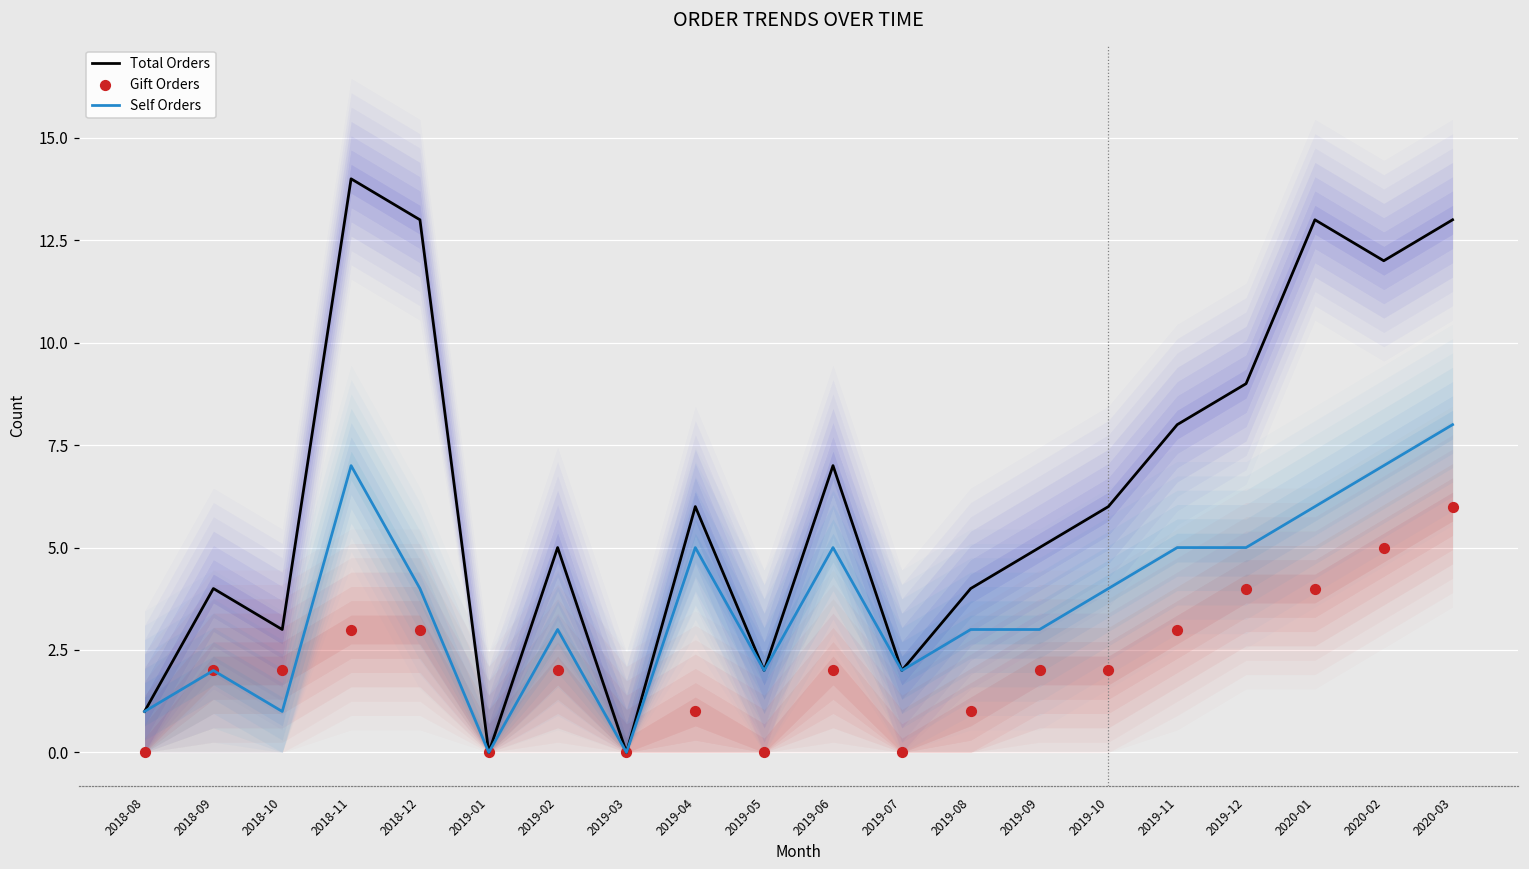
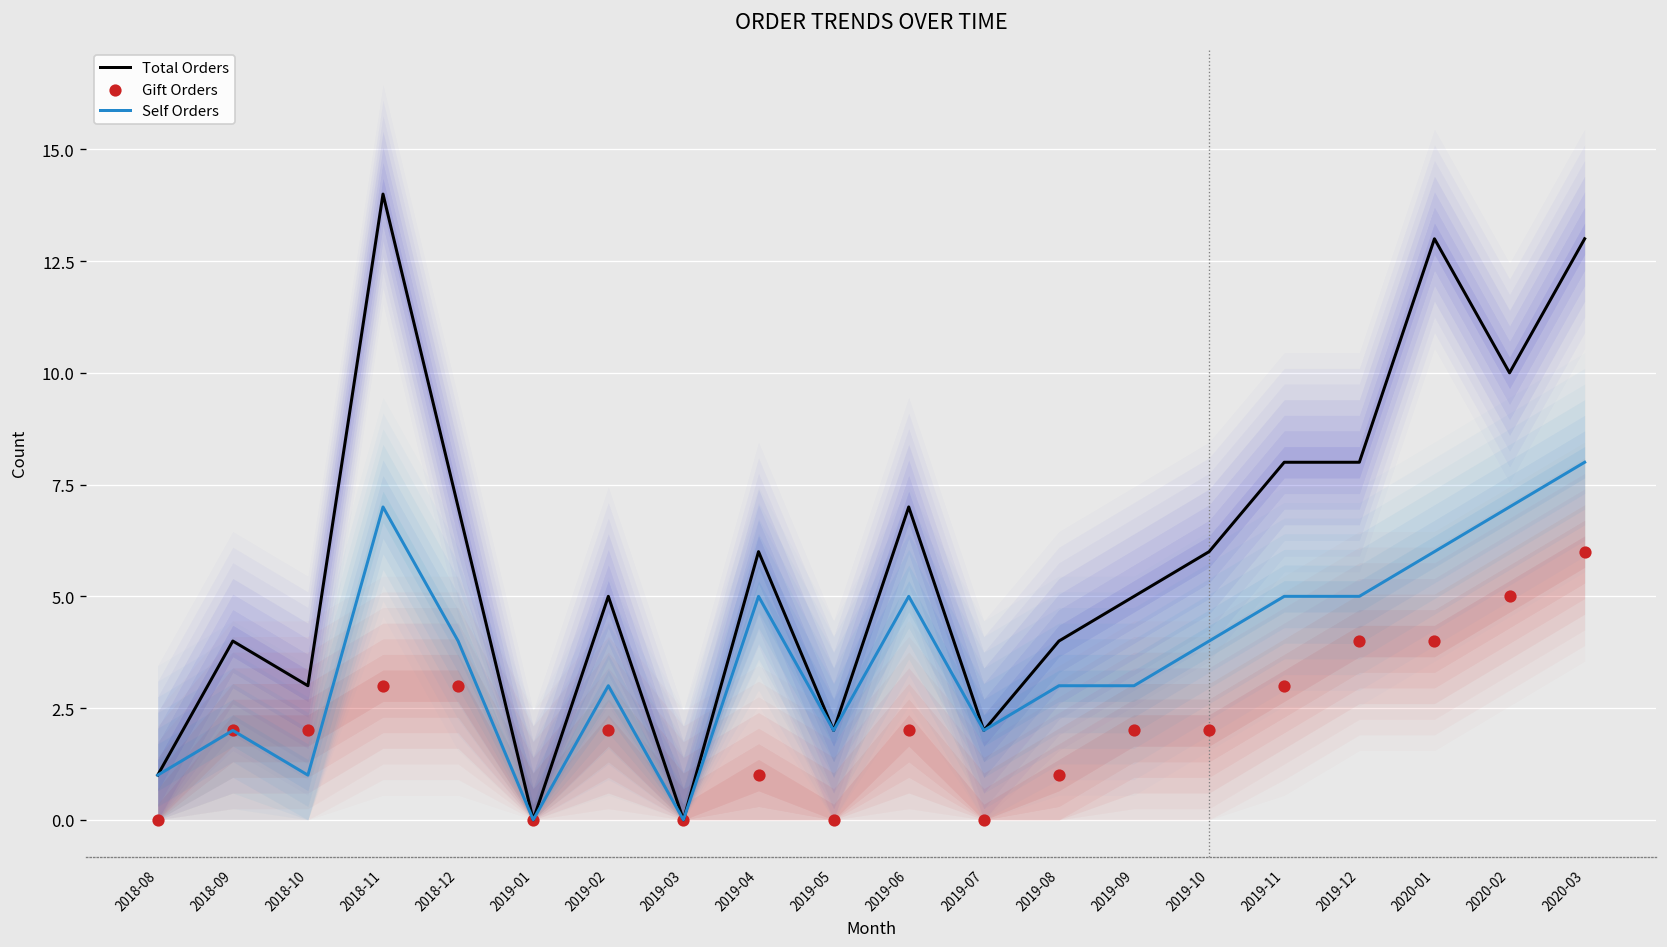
Total Orders, 2018-12: 13 -> 7
Total Orders, 2019-12: 9 -> 8
Total Orders, 2020-02: 12 -> 10
